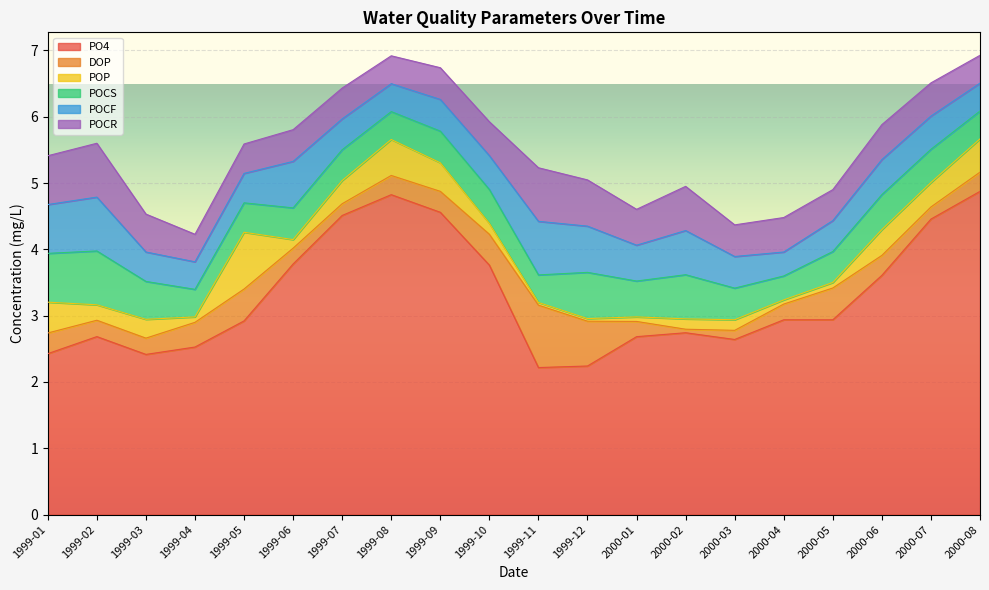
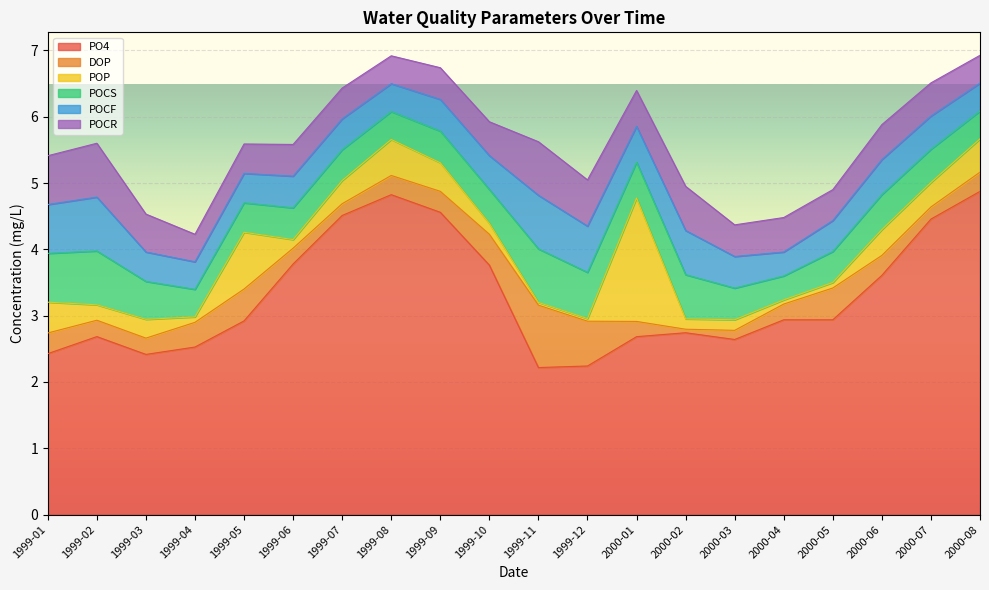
POCF, 1999-06: 0.7 -> 0.5
POCS, 1999-11: 0.4 -> 0.8
POP, 2000-01: 0.1 -> 1.9
